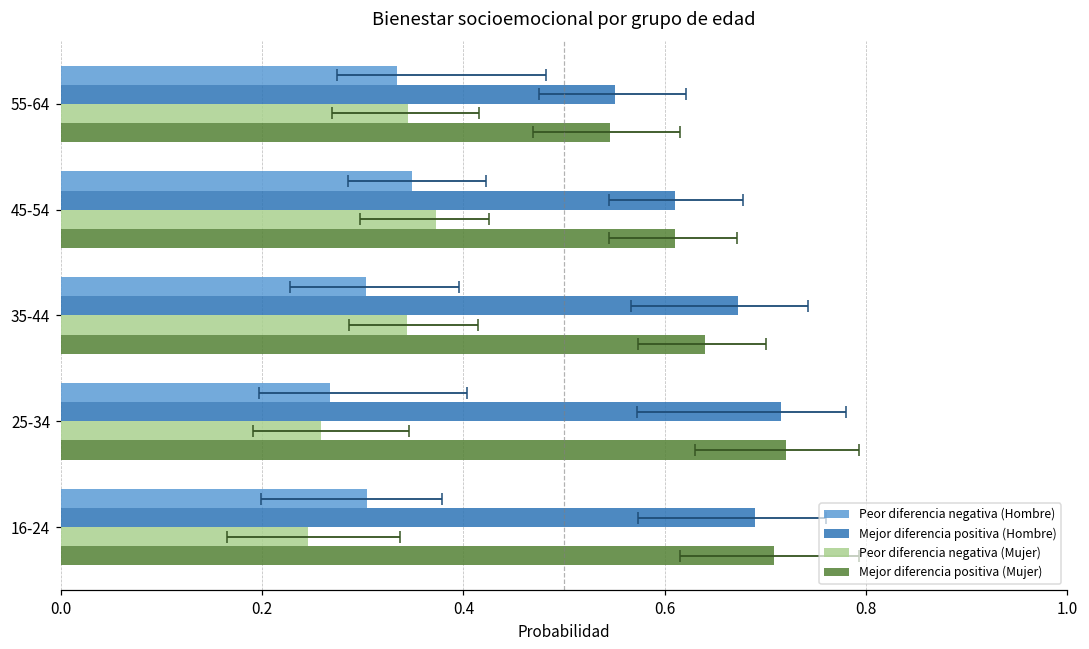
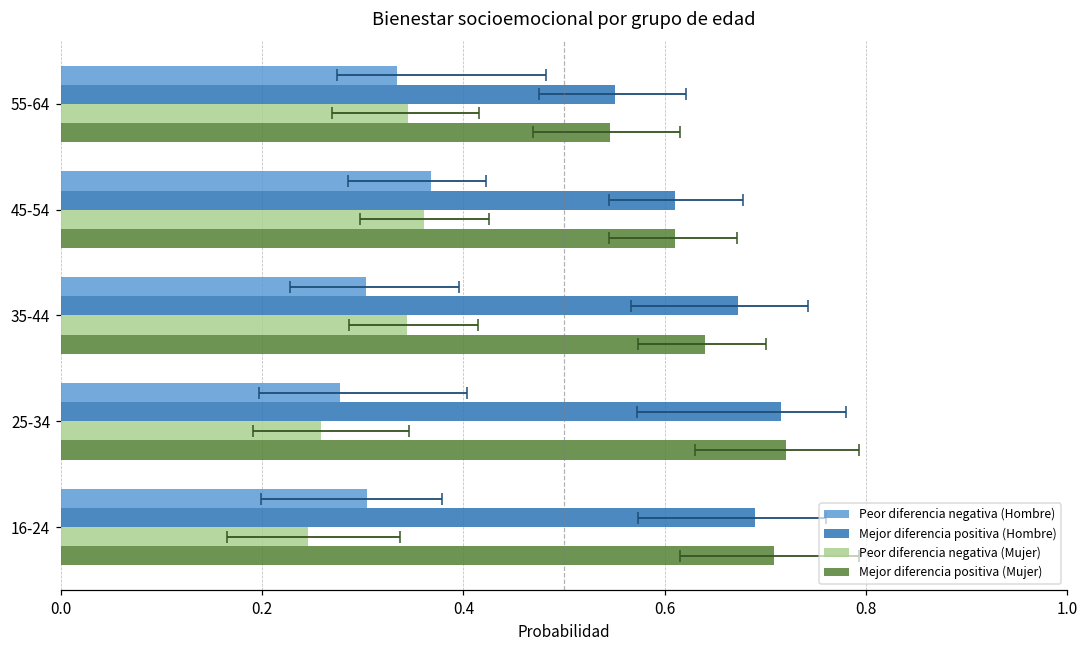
Peor diferencia negativa (Hombre), 45-54: 0.35 -> 0.37
Peor diferencia negativa (Mujer), 45-54: 0.37 -> 0.36
Peor diferencia negativa (Hombre), 25-34: 0.27 -> 0.28
